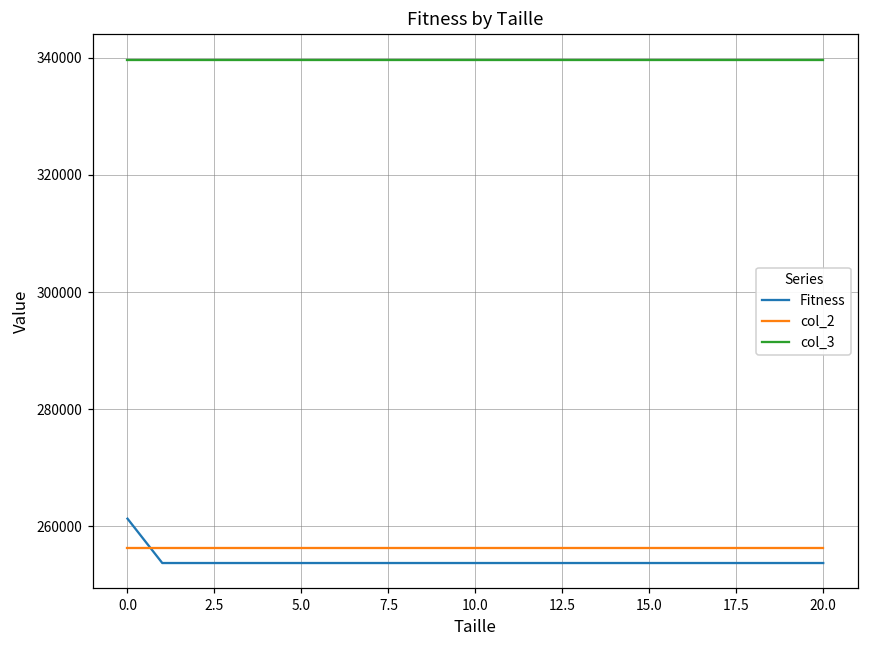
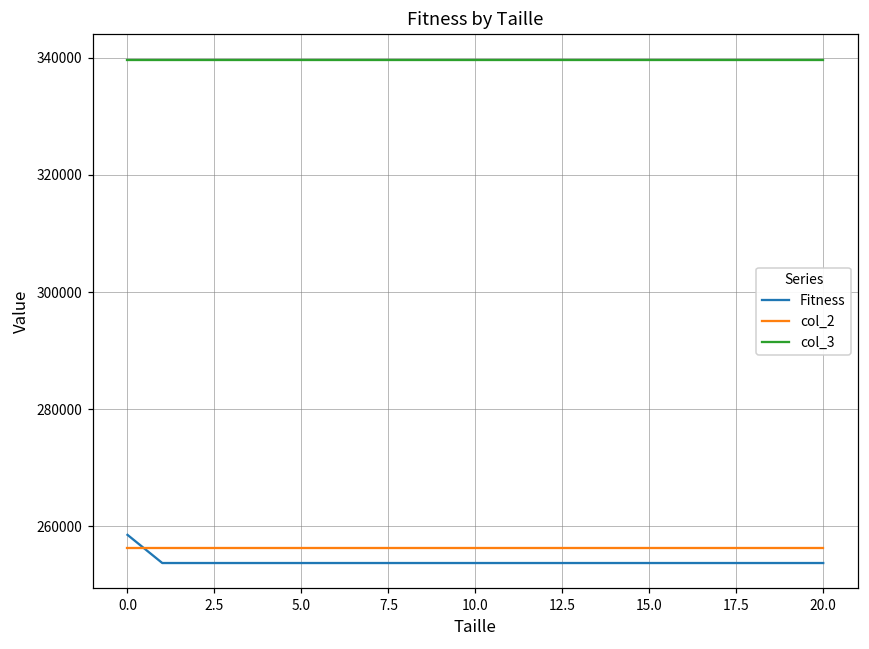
Fitness, 0.0: 261000 -> 259000
